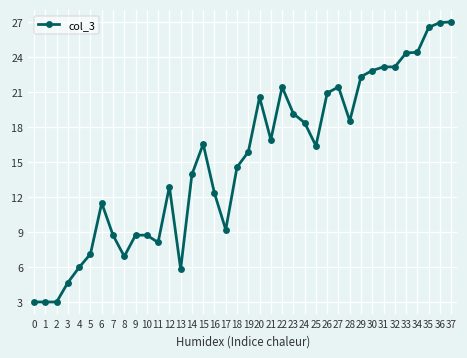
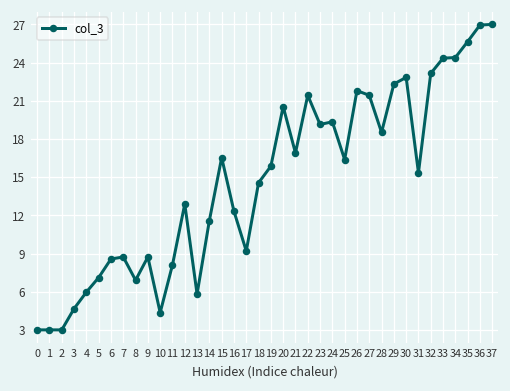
6: 11.5 -> 8.6
10: 8.7 -> 4.4
14: 13.9 -> 11.6
24: 18.4 -> 19.3
26: 20.9 -> 21.8
31: 23.1 -> 15.3
35: 26.5 -> 25.6
